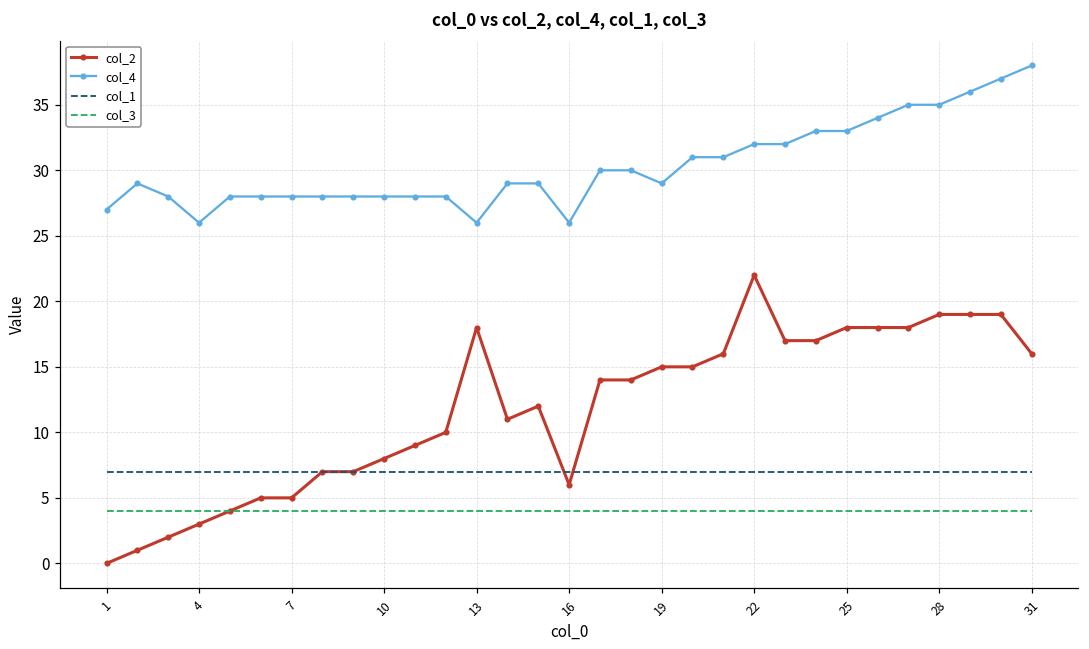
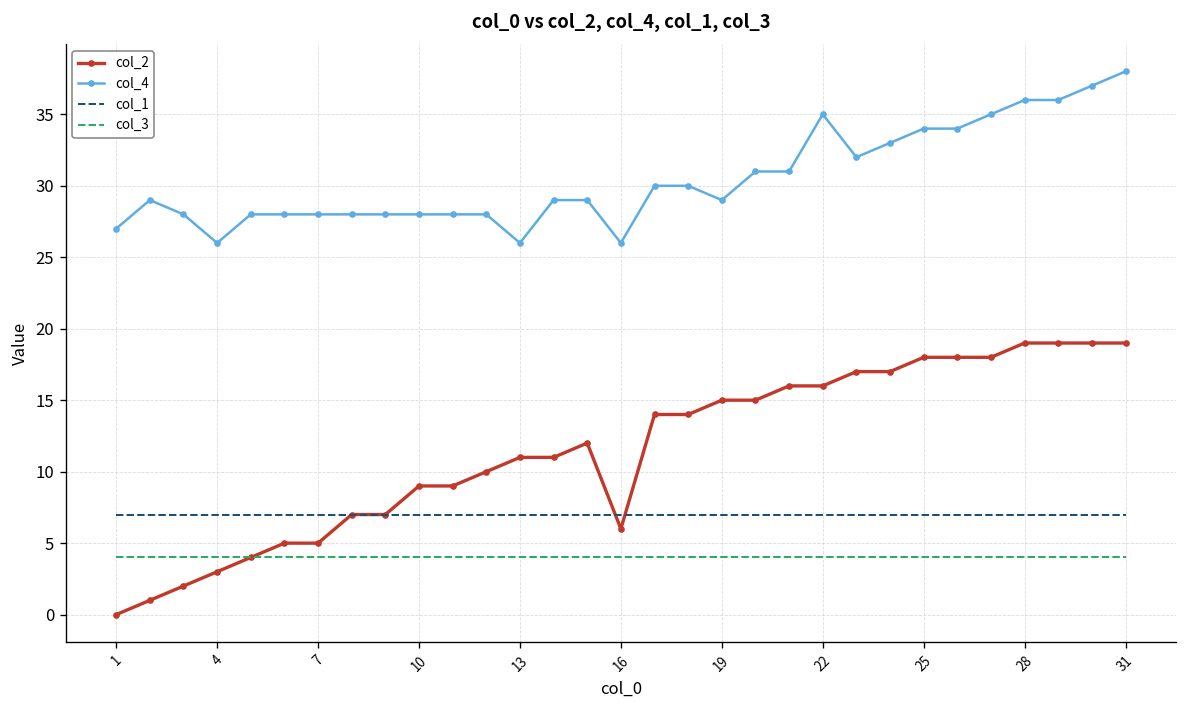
col_2, 10: 8 -> 9
col_2, 13: 18 -> 11
col_2, 22: 22 -> 16
col_4, 22: 32 -> 35
col_4, 25: 33 -> 34
col_4, 28: 35 -> 36
col_2, 31: 16 -> 19
